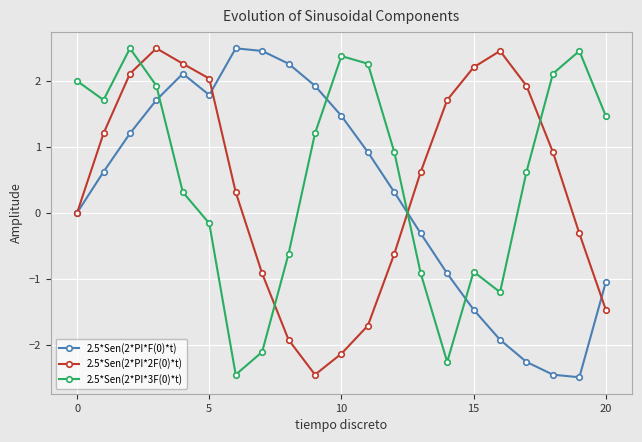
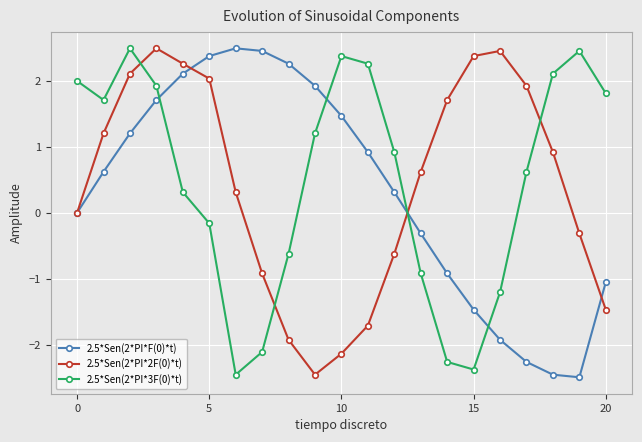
2.5*Sen(2*PI*F(0)*t), 5: 1.8 -> 2.4
2.5*Sen(2*PI*2F(0)*t), 15: 2.2 -> 2.4
2.5*Sen(2*PI*3F(0)*t), 15: -0.9 -> -2.4
2.5*Sen(2*PI*3F(0)*t), 20: 1.5 -> 1.8
